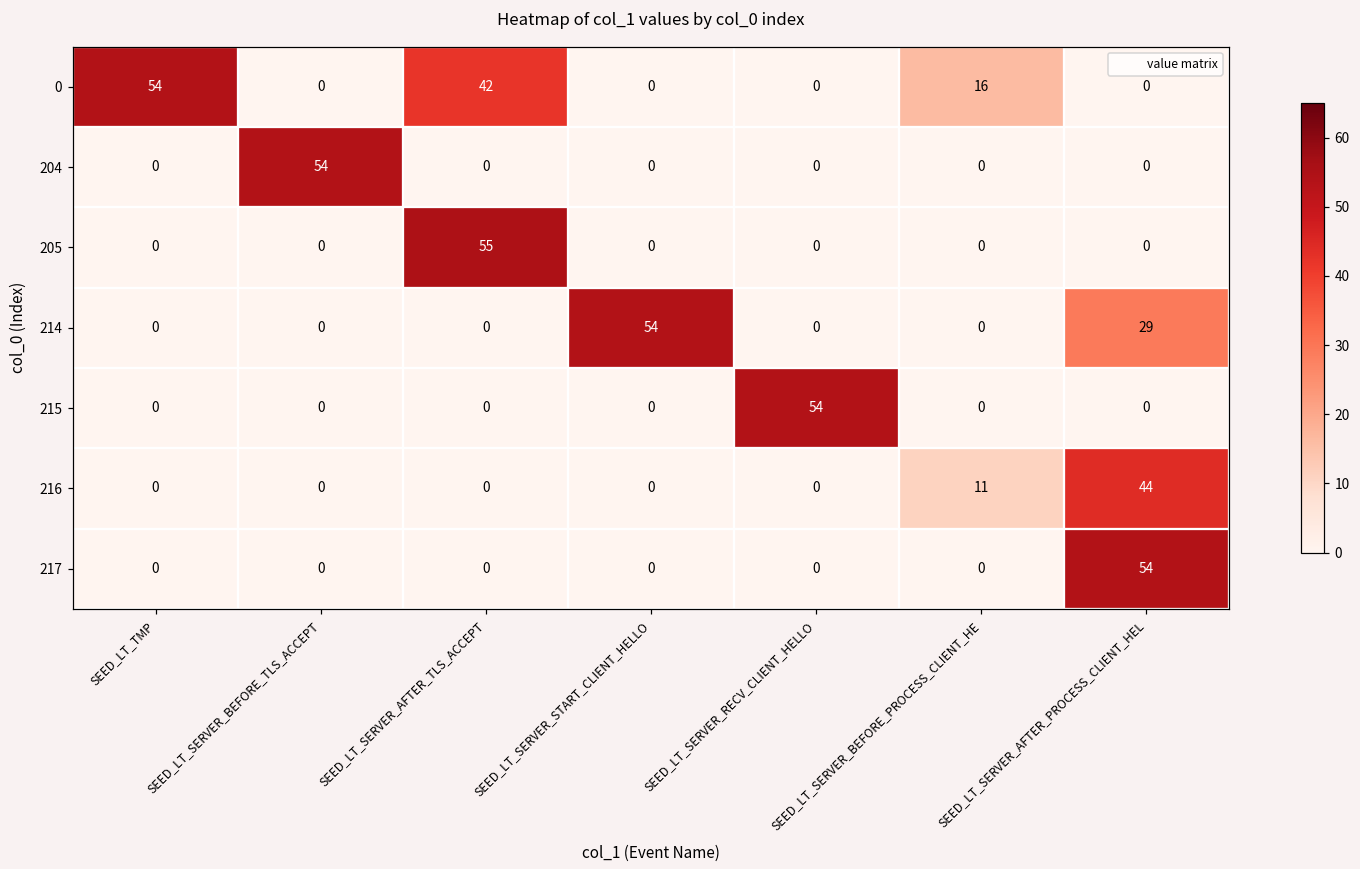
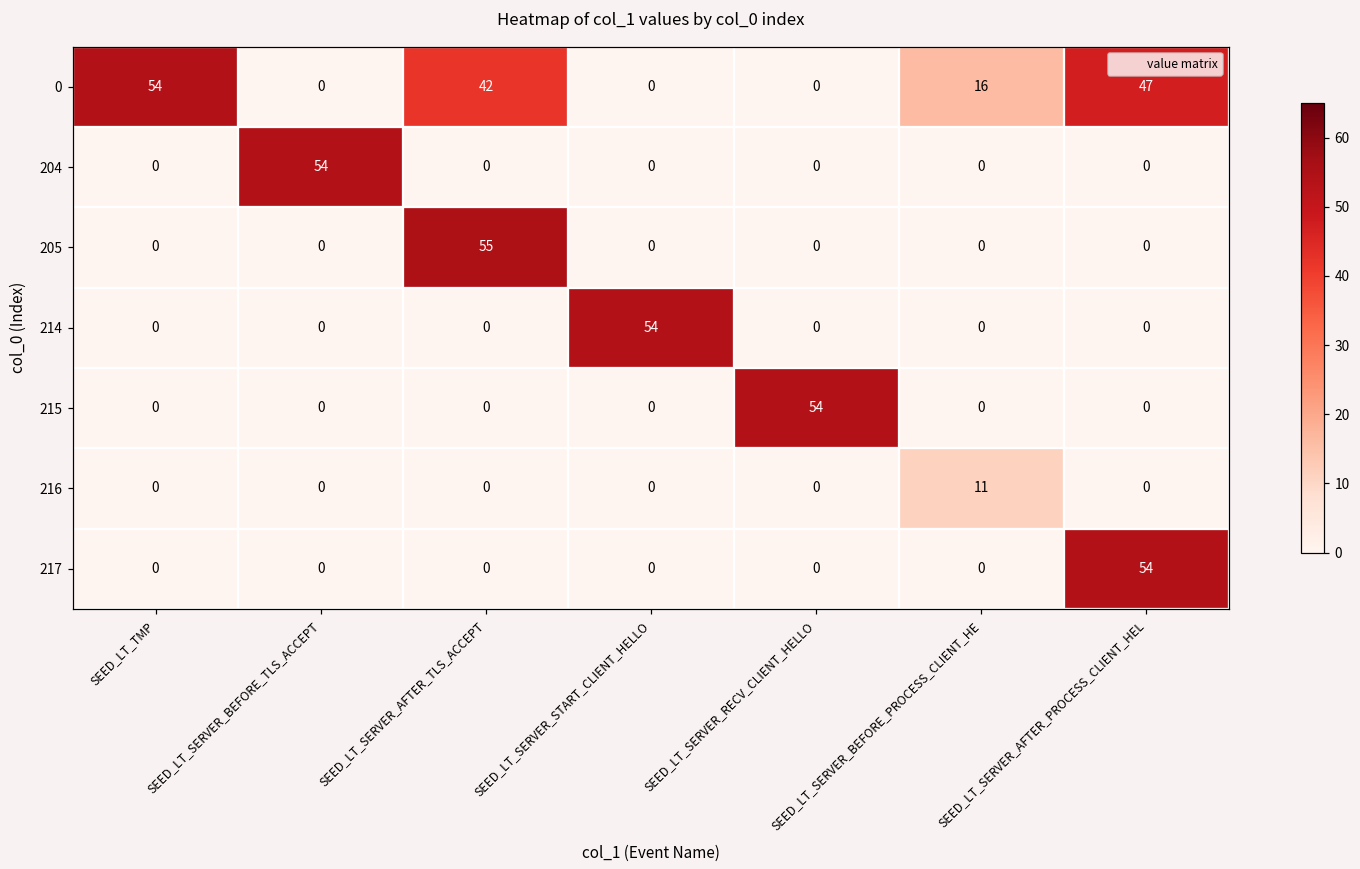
0, SEED_LT_SERVER_AFTER_PROCESS_CLIENT_HEL: 0 -> 47
214, SEED_LT_SERVER_AFTER_PROCESS_CLIENT_HEL: 29 -> 0
216, SEED_LT_SERVER_AFTER_PROCESS_CLIENT_HEL: 44 -> 0
